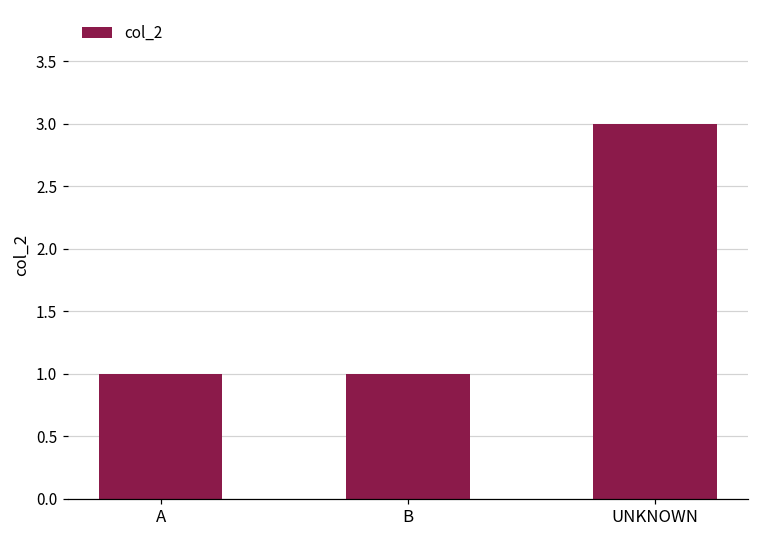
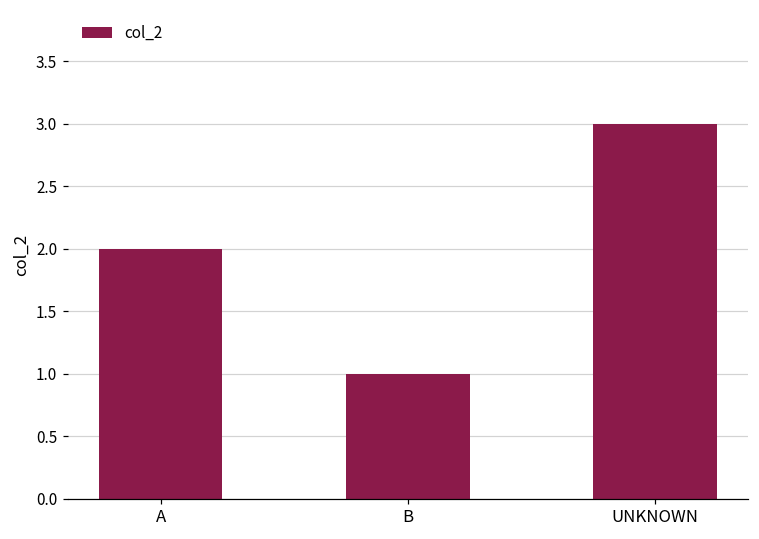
A: 1 -> 2
